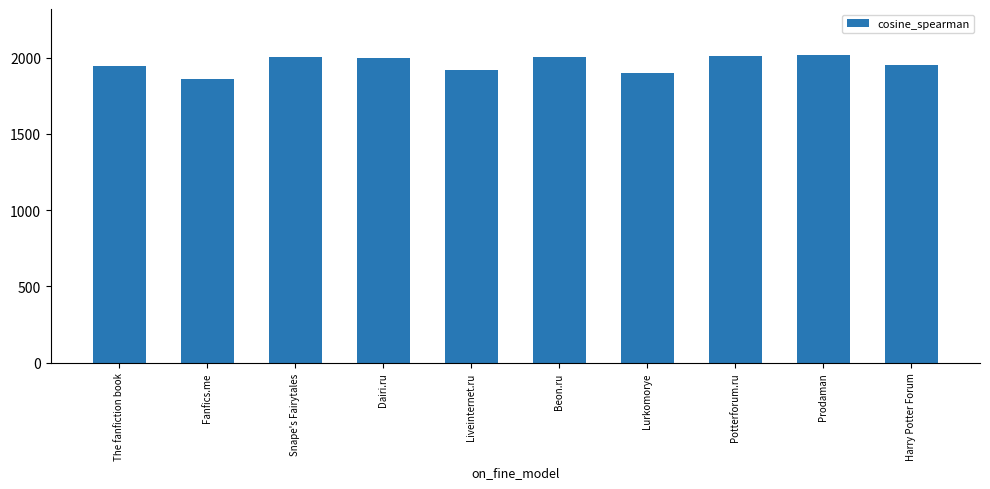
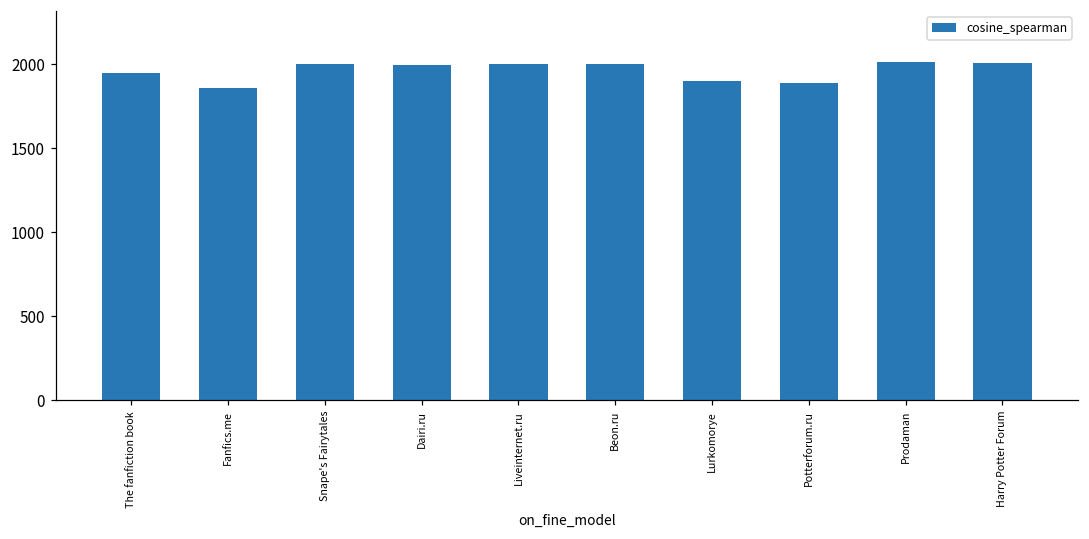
Liveinternet.ru: 1920 -> 2000
Potterforum.ru: 2010 -> 1890
Harry Potter Forum: 1950 -> 2010
